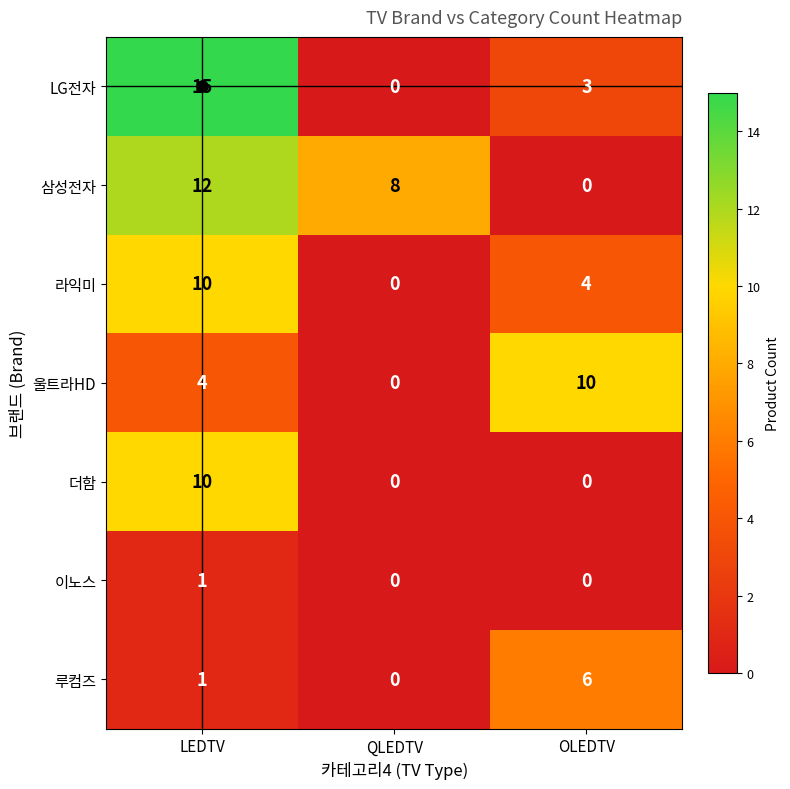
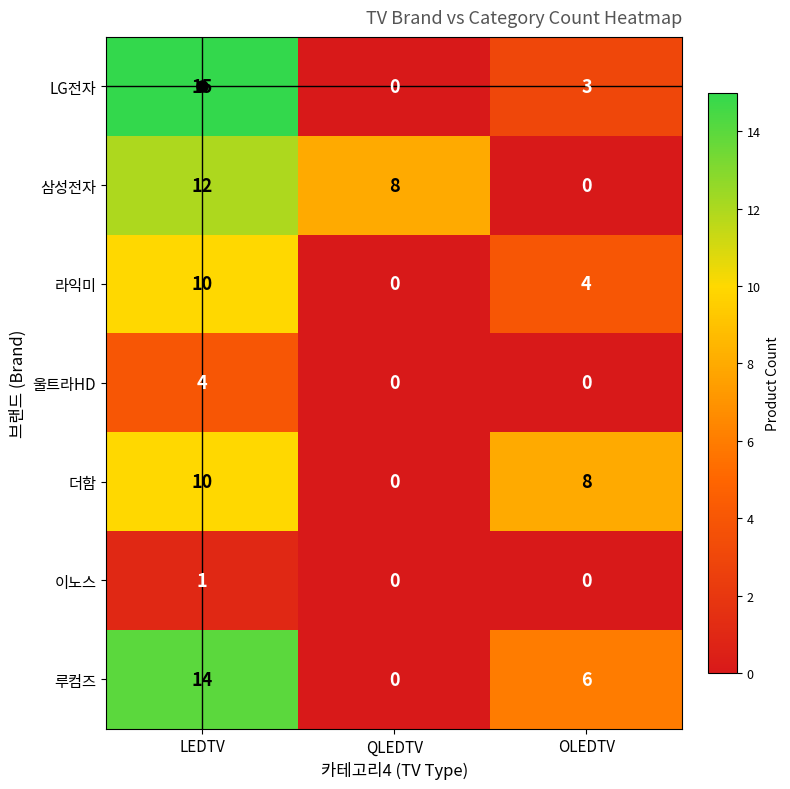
울트라HD, OLEDTV: 10 -> 0
더함, OLEDTV: 0 -> 8
루컴즈, LEDTV: 1 -> 14
